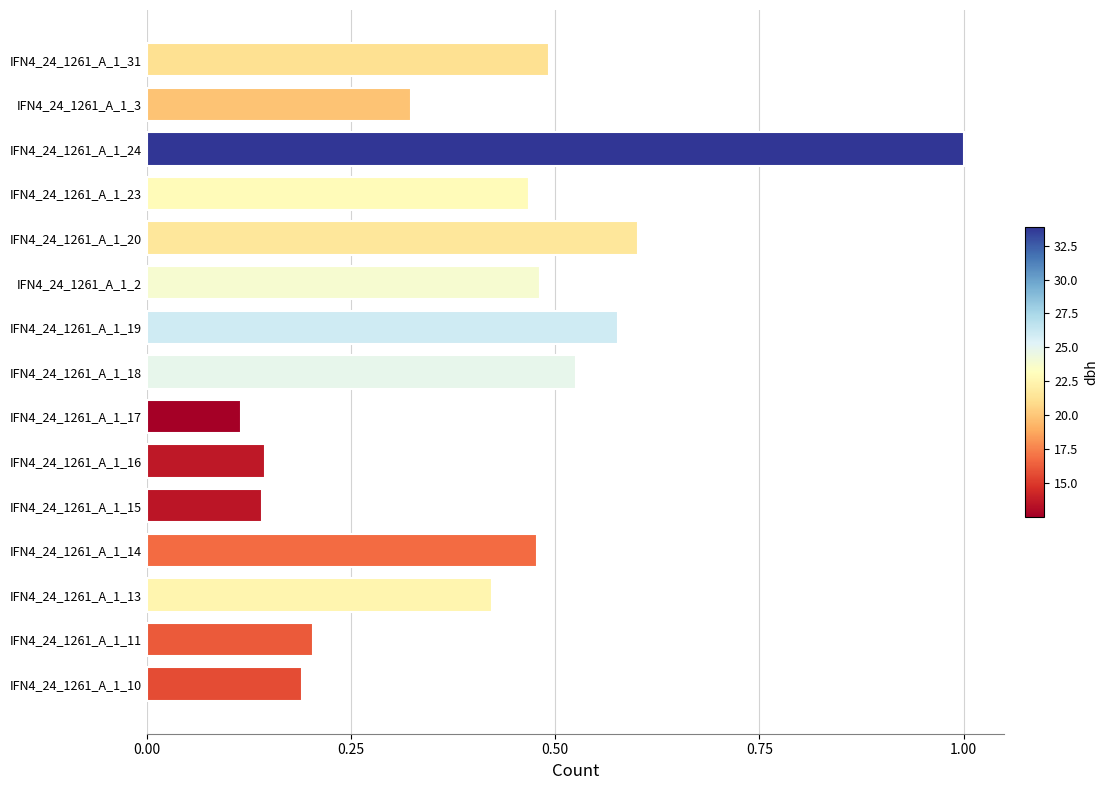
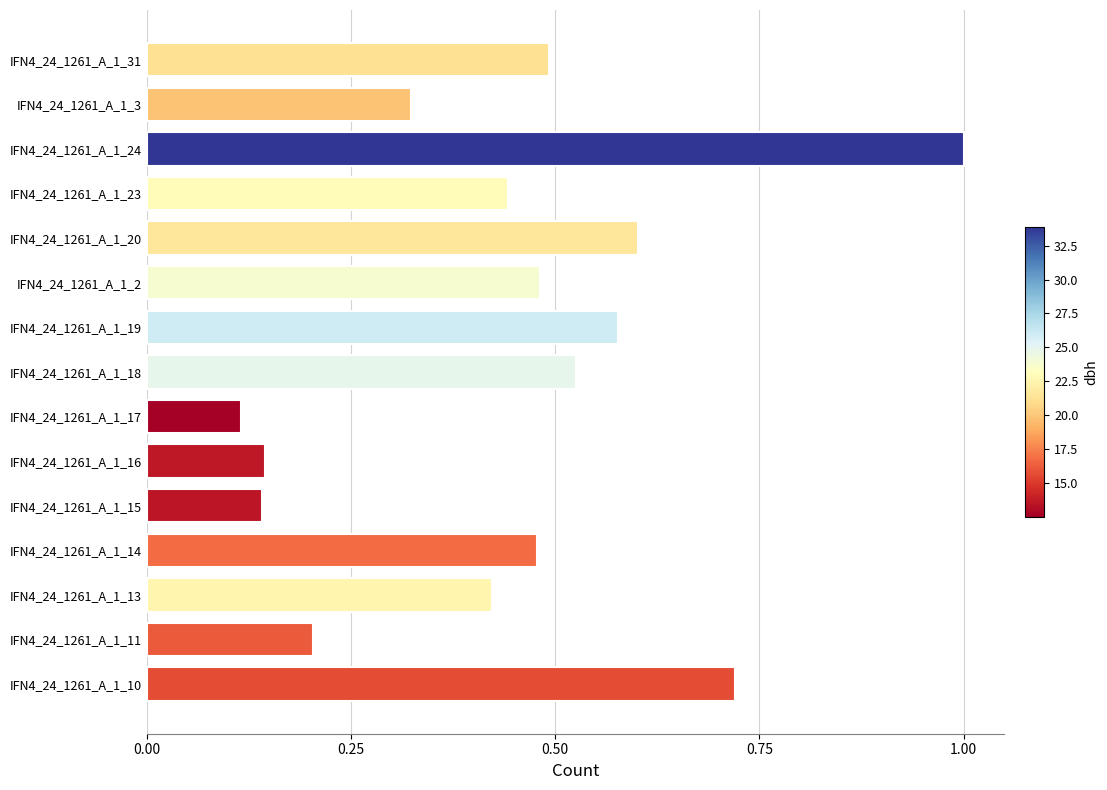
IFN4_24_1261_A_1_23: 0.47 -> 0.44
IFN4_24_1261_A_1_10: 0.19 -> 0.72
